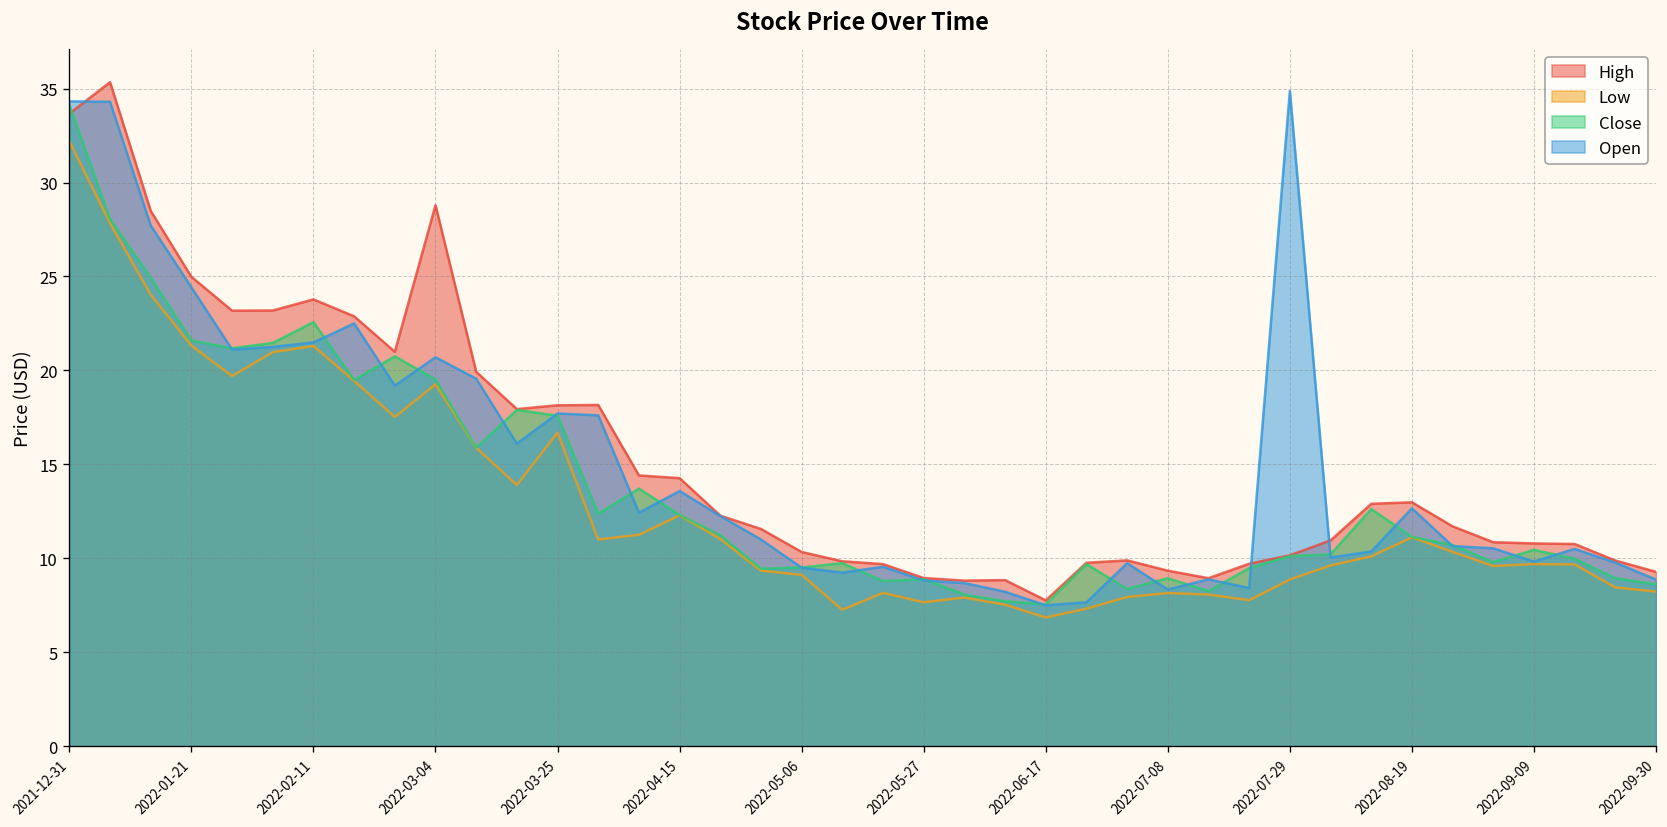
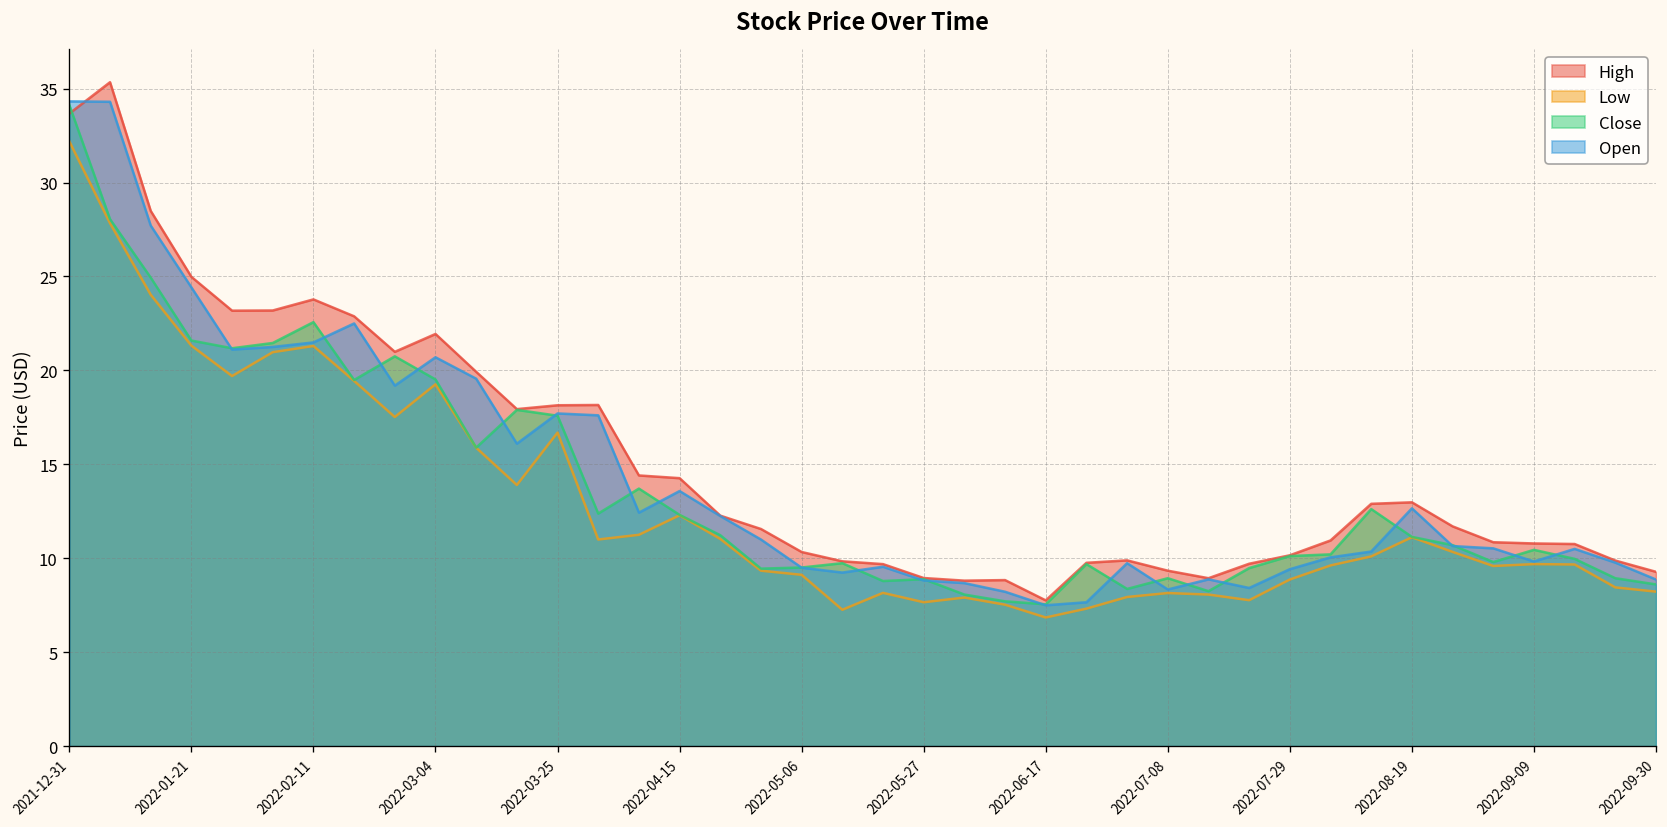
High, 2022-03-04: 28.8 -> 21.9
Open, 2022-07-29: 34.9 -> 9.4
